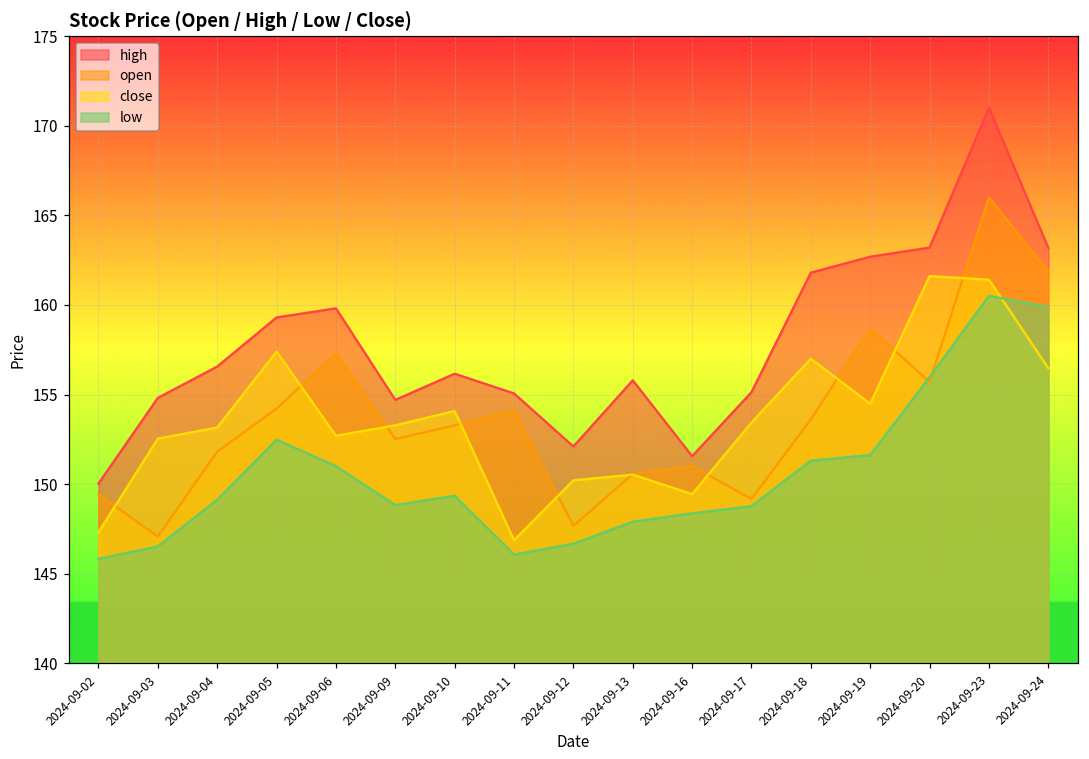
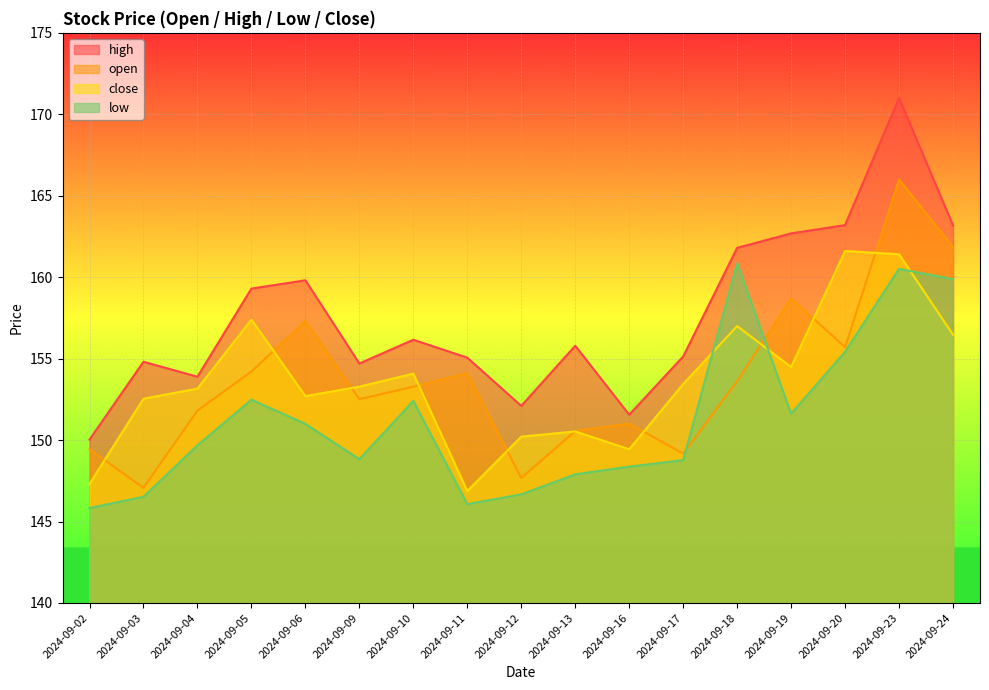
high, 2024-09-04: 156.6 -> 153.9
low, 2024-09-04: 149.1 -> 149.7
low, 2024-09-10: 149.4 -> 152.4
low, 2024-09-18: 151.3 -> 160.9
low, 2024-09-20: 156.0 -> 155.4
